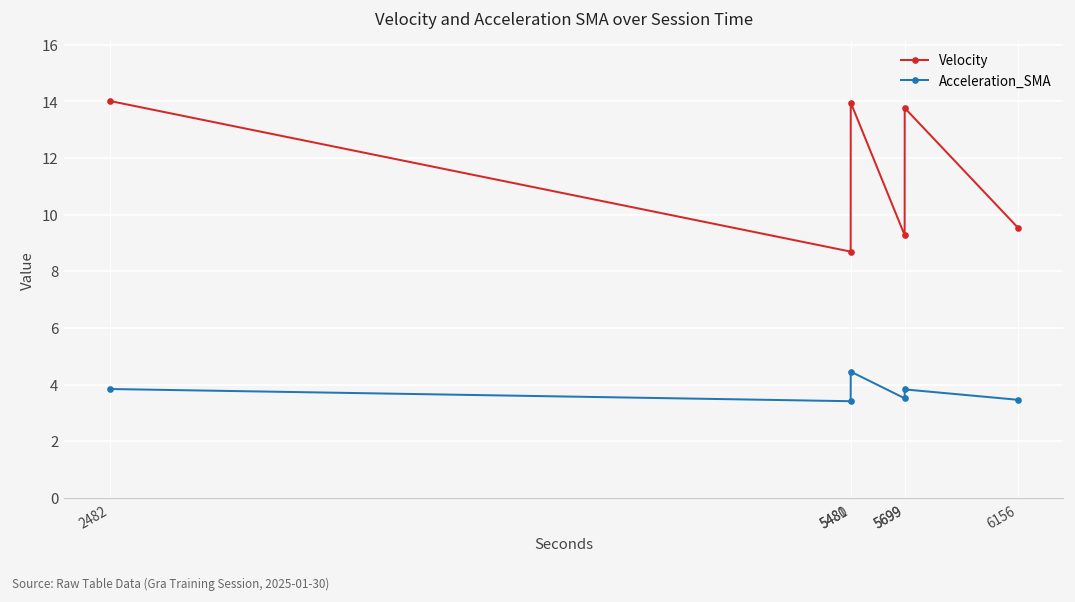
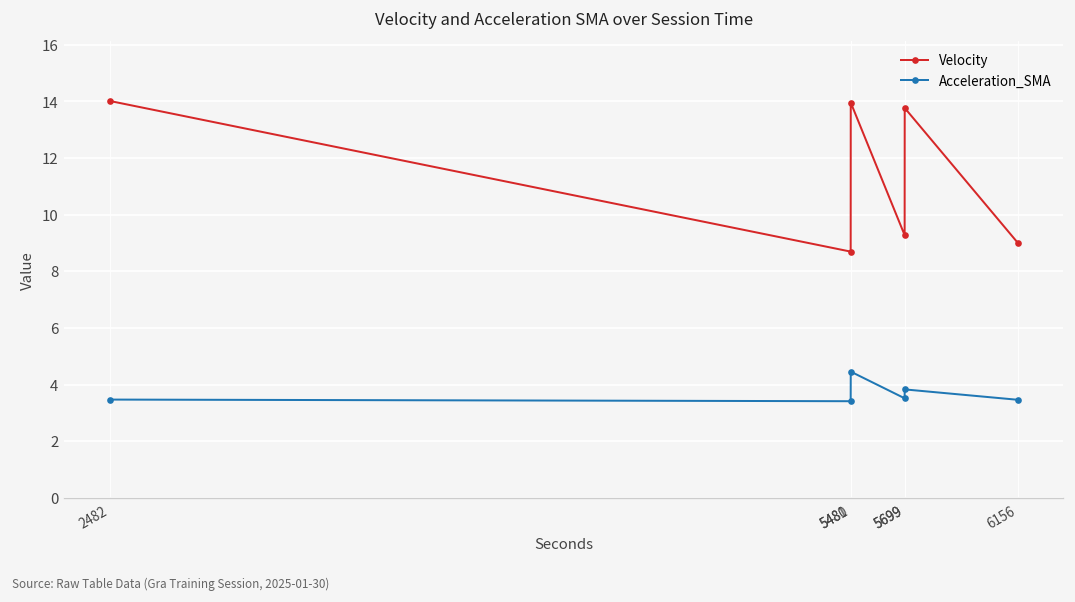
Acceleration_SMA, 2482: 3.8 -> 3.5
Velocity, 6156: 9.6 -> 9.0
